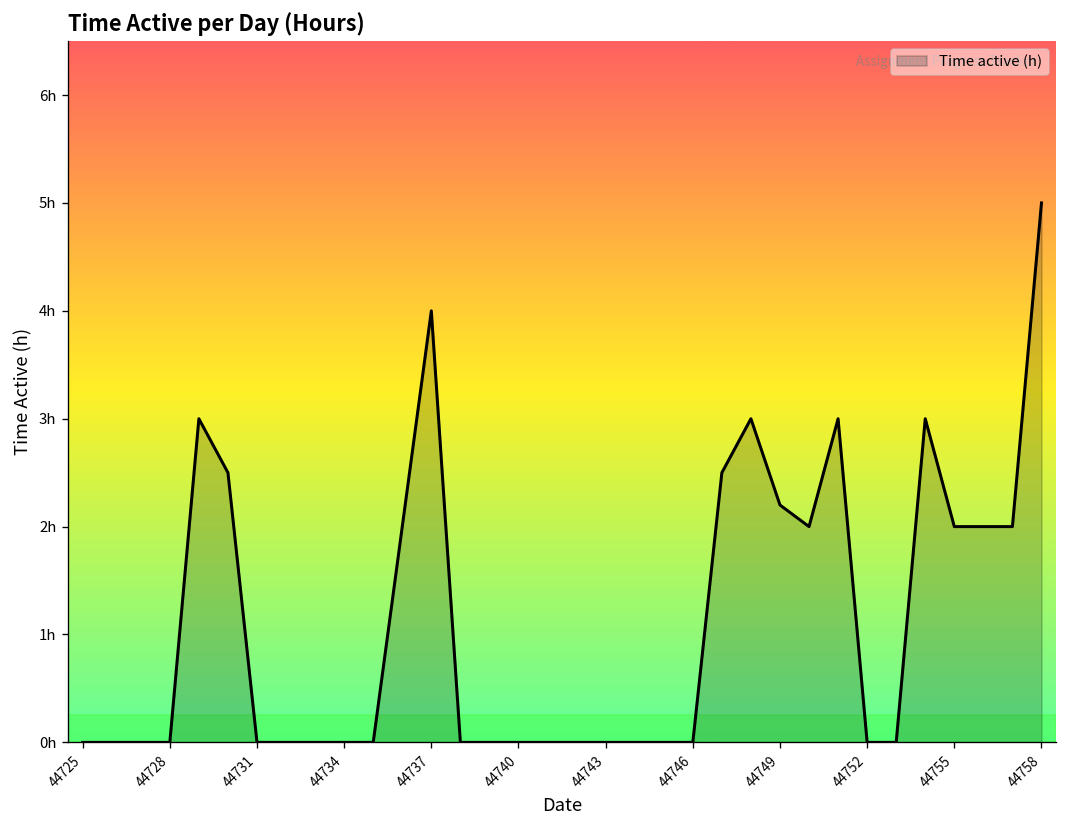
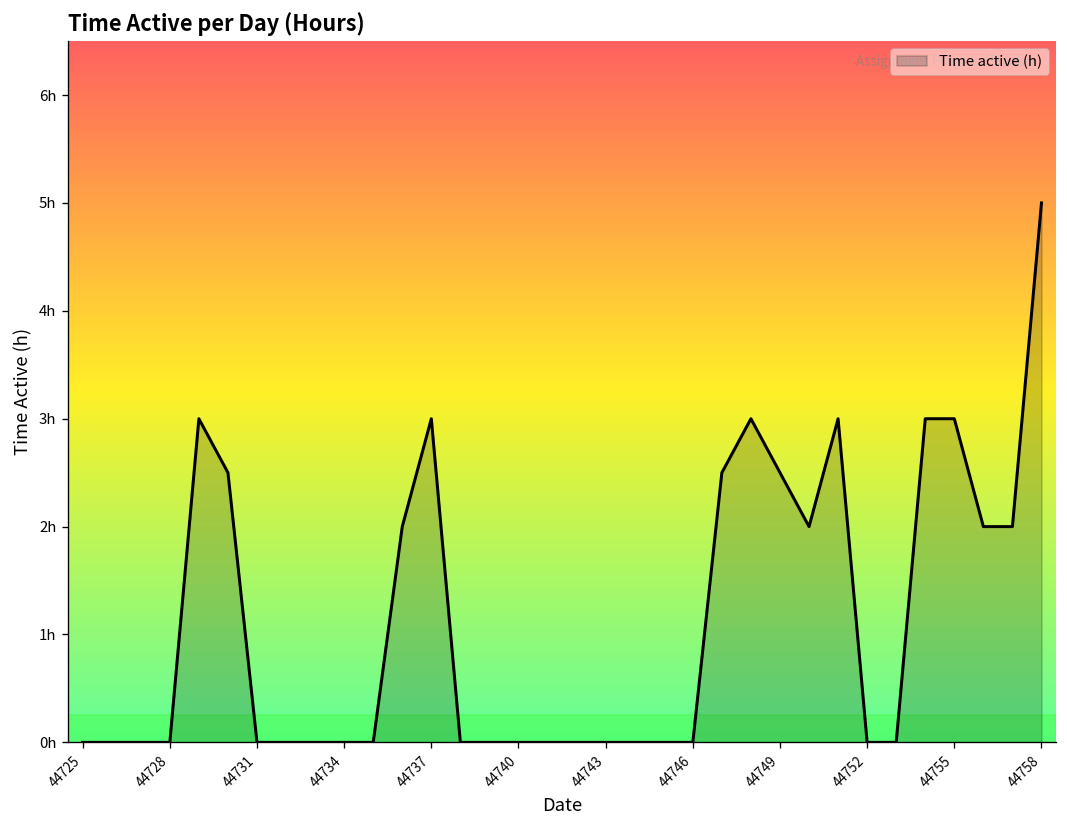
44737: 4h -> 3h
44749: 2.2h -> 2.5h
44755: 2h -> 3h
